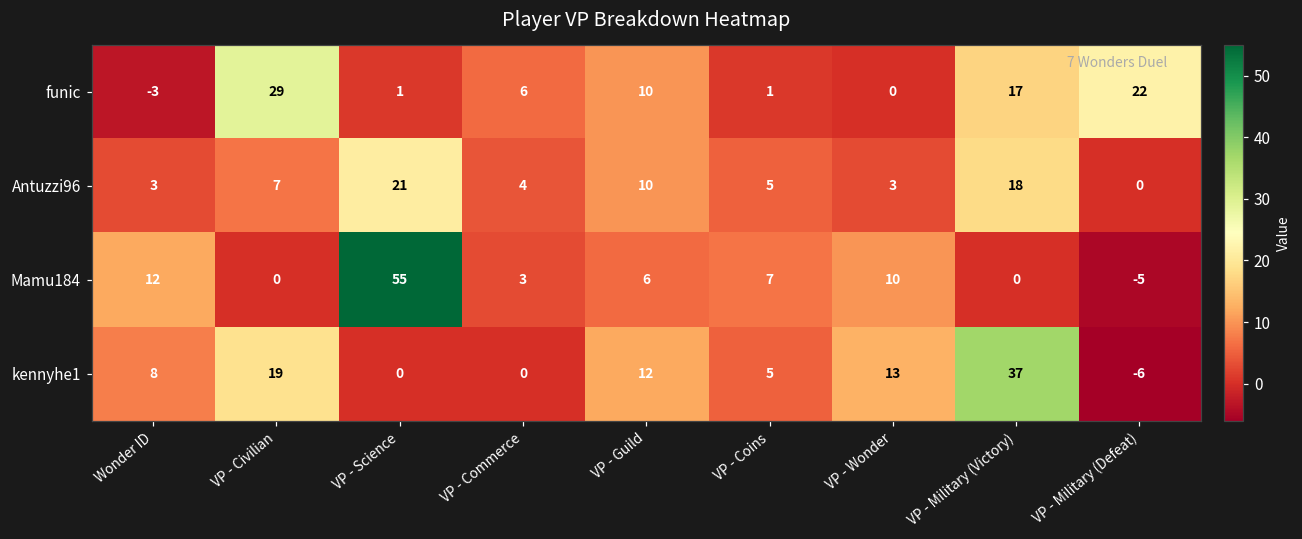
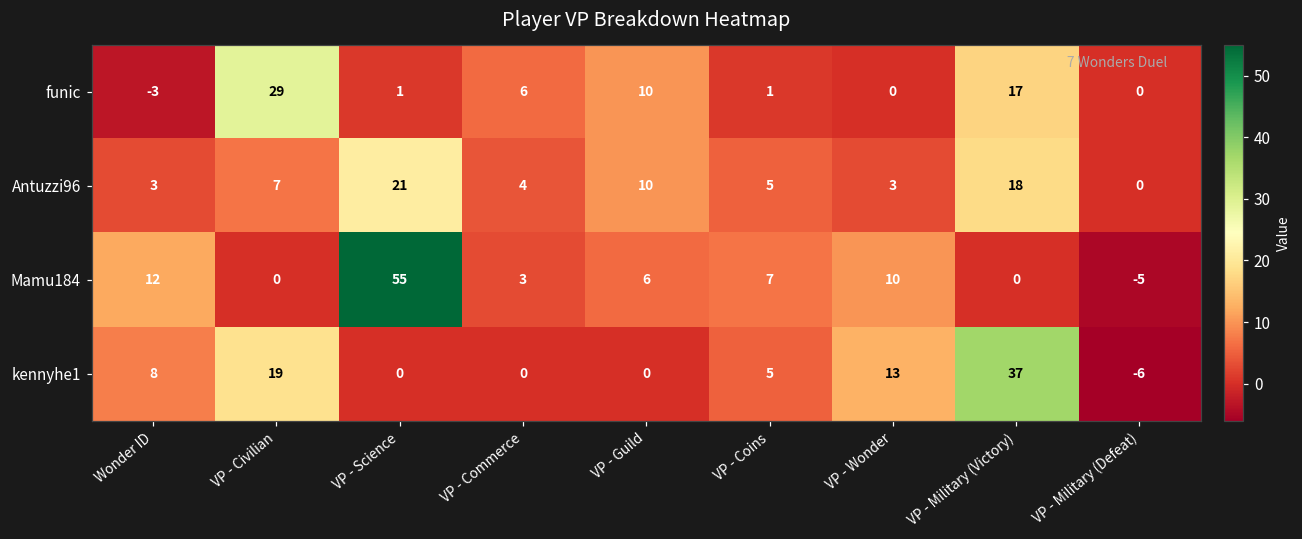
funic, VP - Military (Defeat): 22 -> 0
kennyhe1, VP - Guild: 12 -> 0
